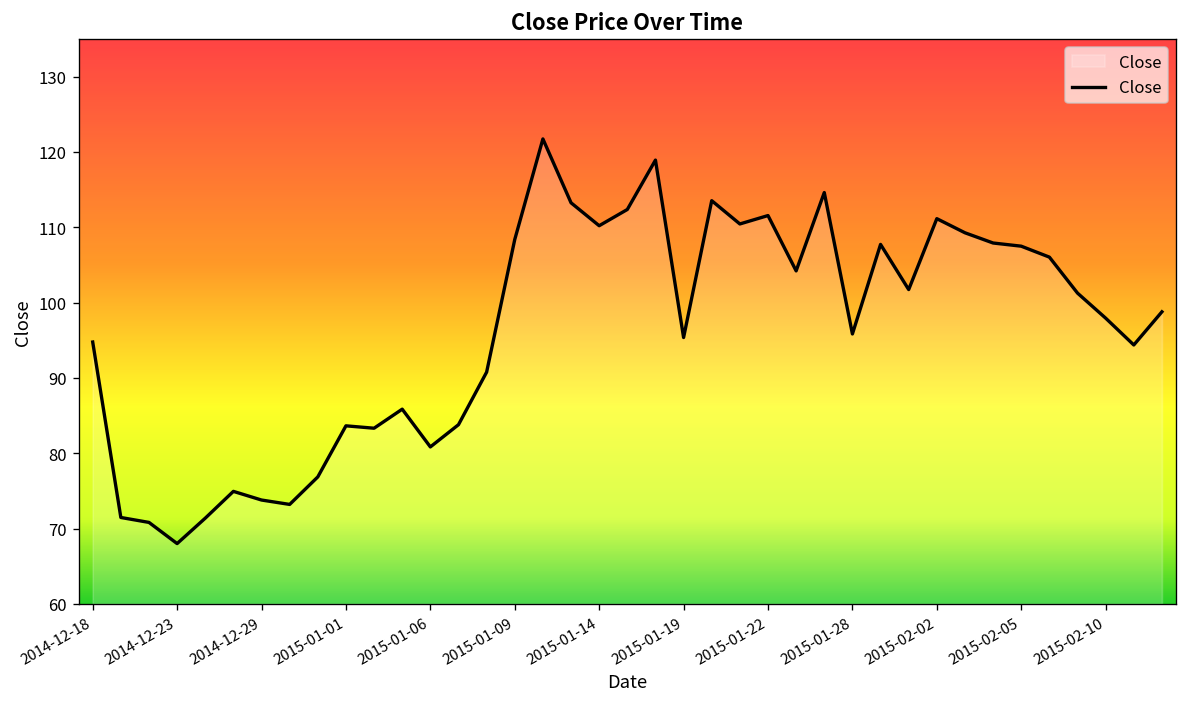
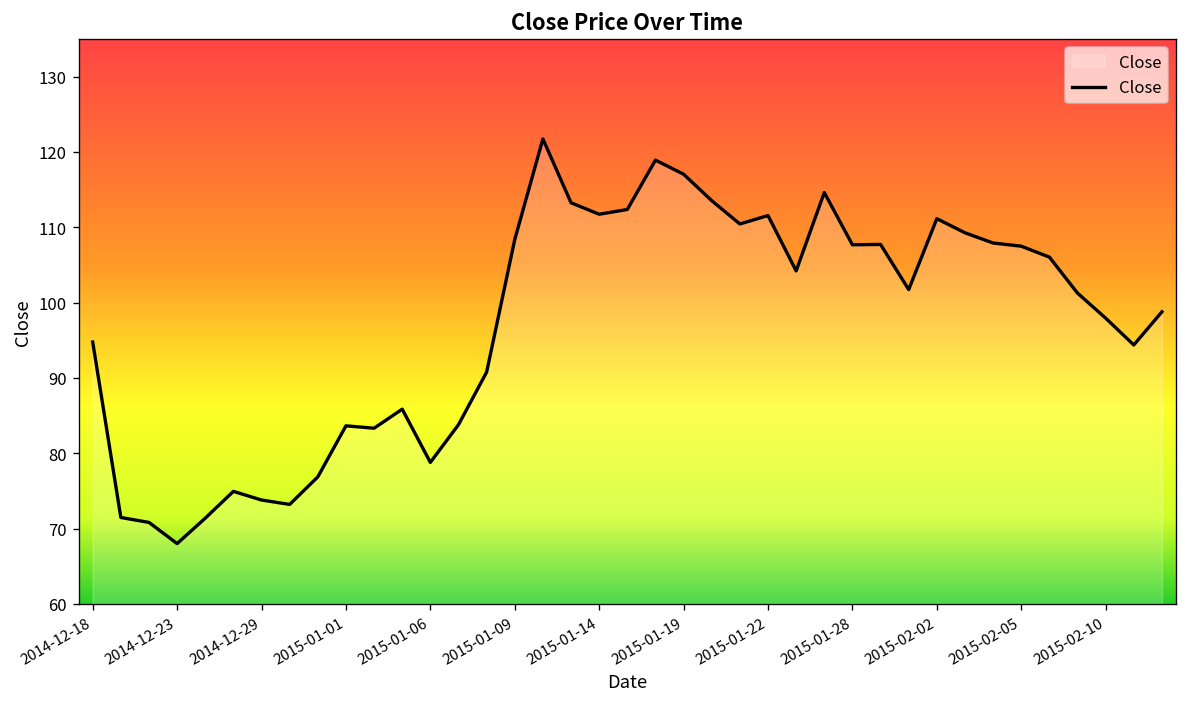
2015-01-06: 81 -> 79
2015-01-14: 110 -> 112
2015-01-19: 95 -> 117
2015-01-28: 96 -> 108
